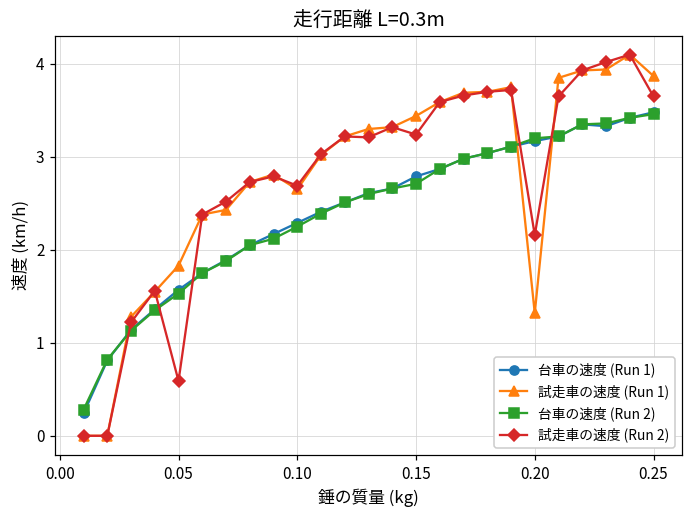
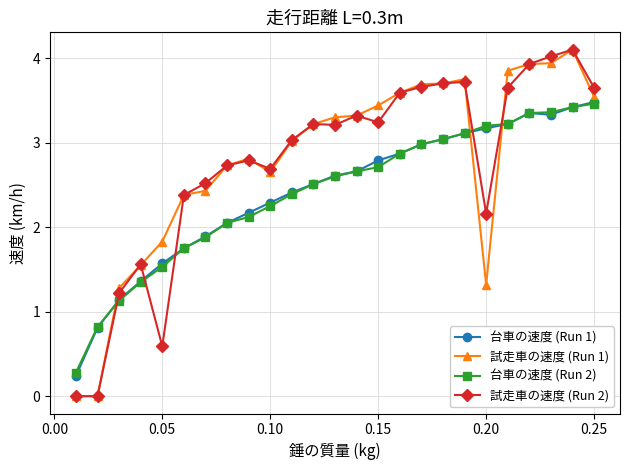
試走車の速度 (Run 1), 0.25: 3.9 -> 3.5
